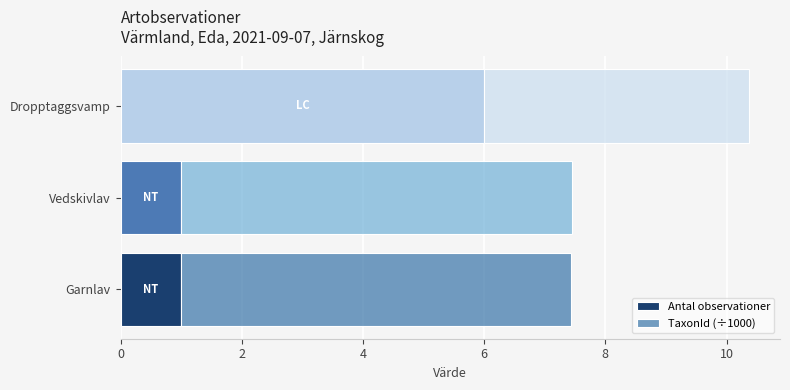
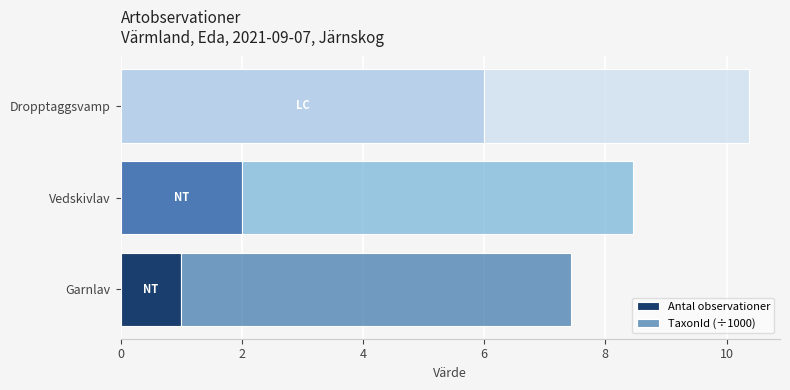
Antal observationer, Vedskivlav: 1 -> 2
